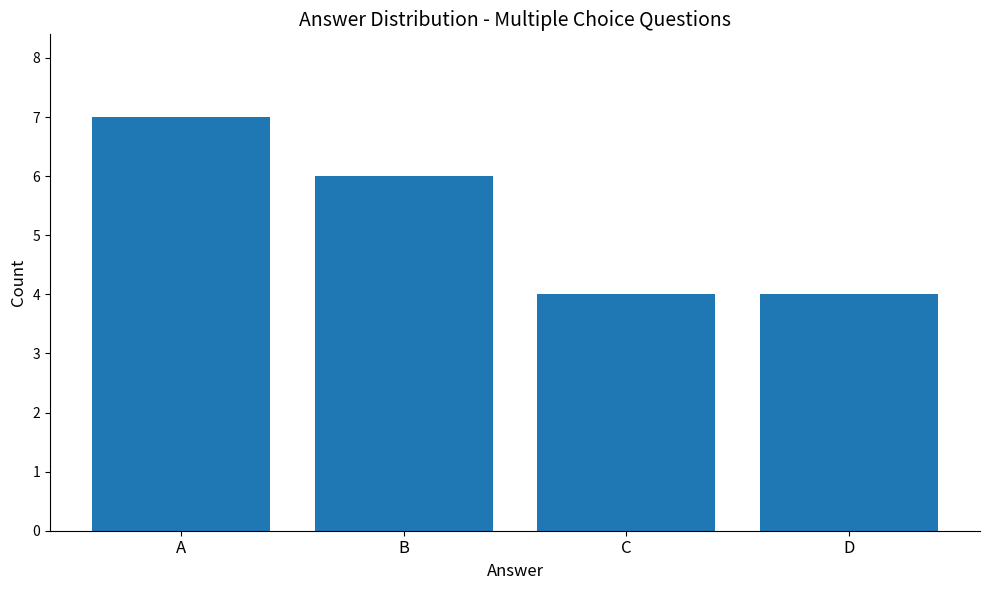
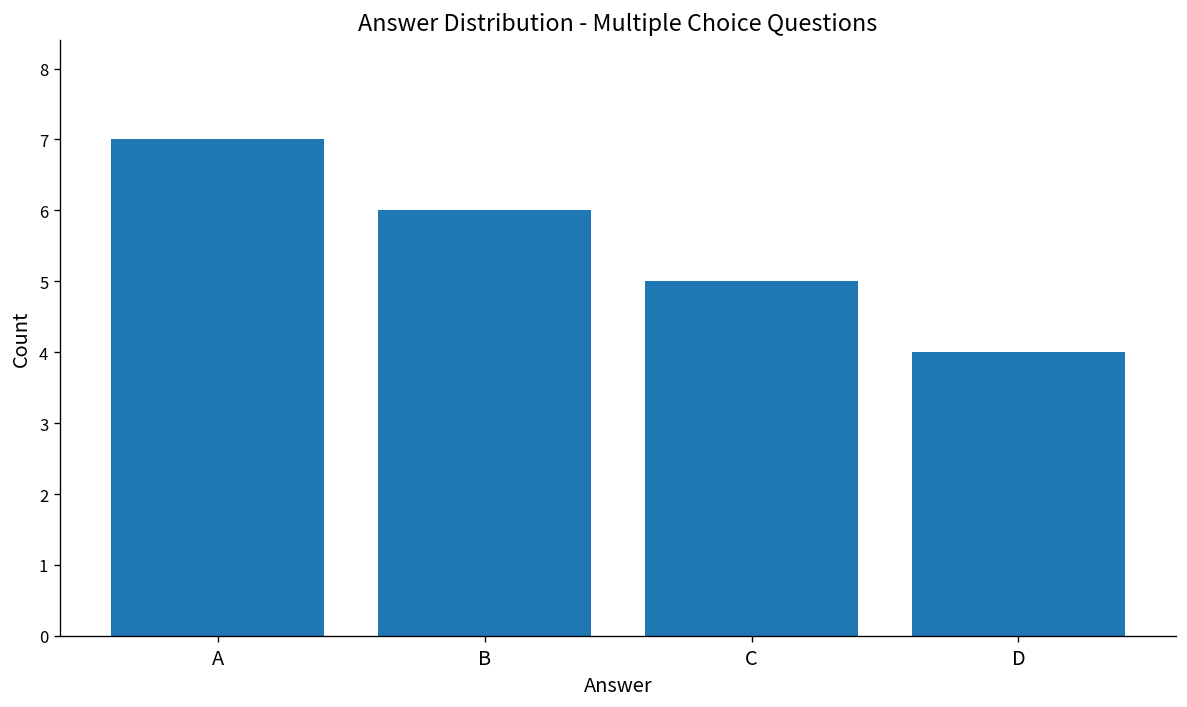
C: 4 -> 5
